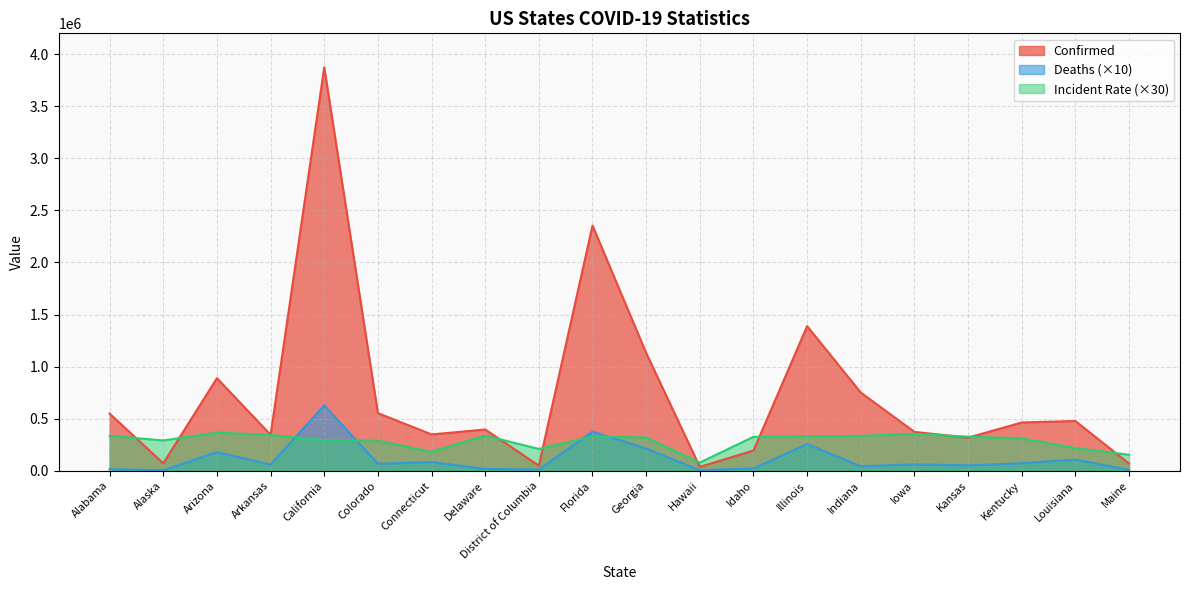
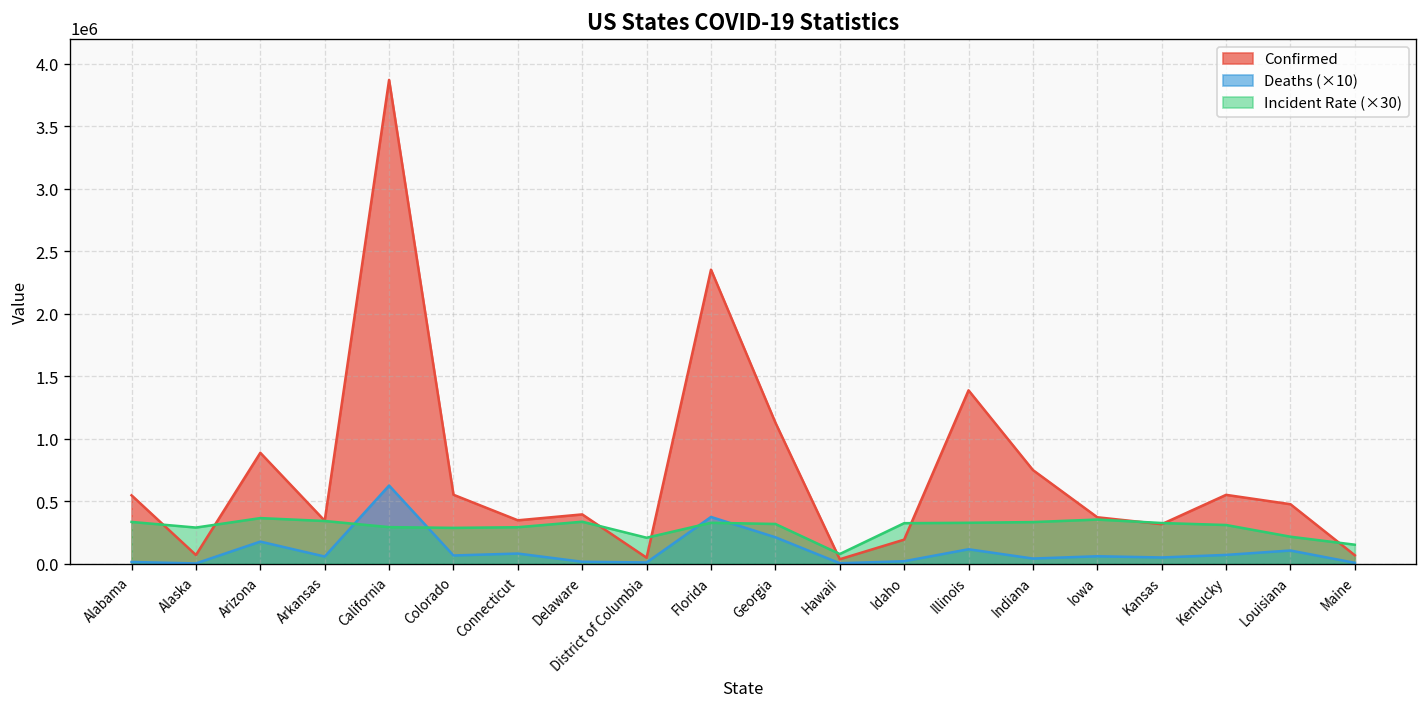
Incident Rate (×30), Connecticut: 180000 -> 290000
Deaths (×10), Illinois: 260000 -> 120000
Confirmed, Kentucky: 460000 -> 550000
